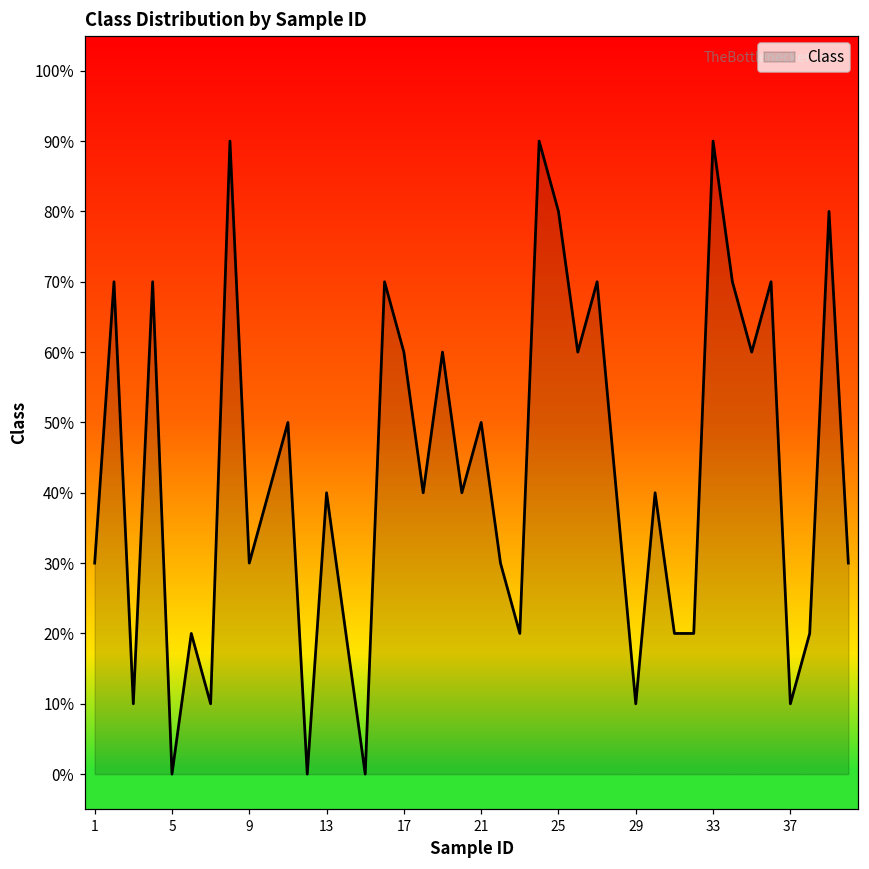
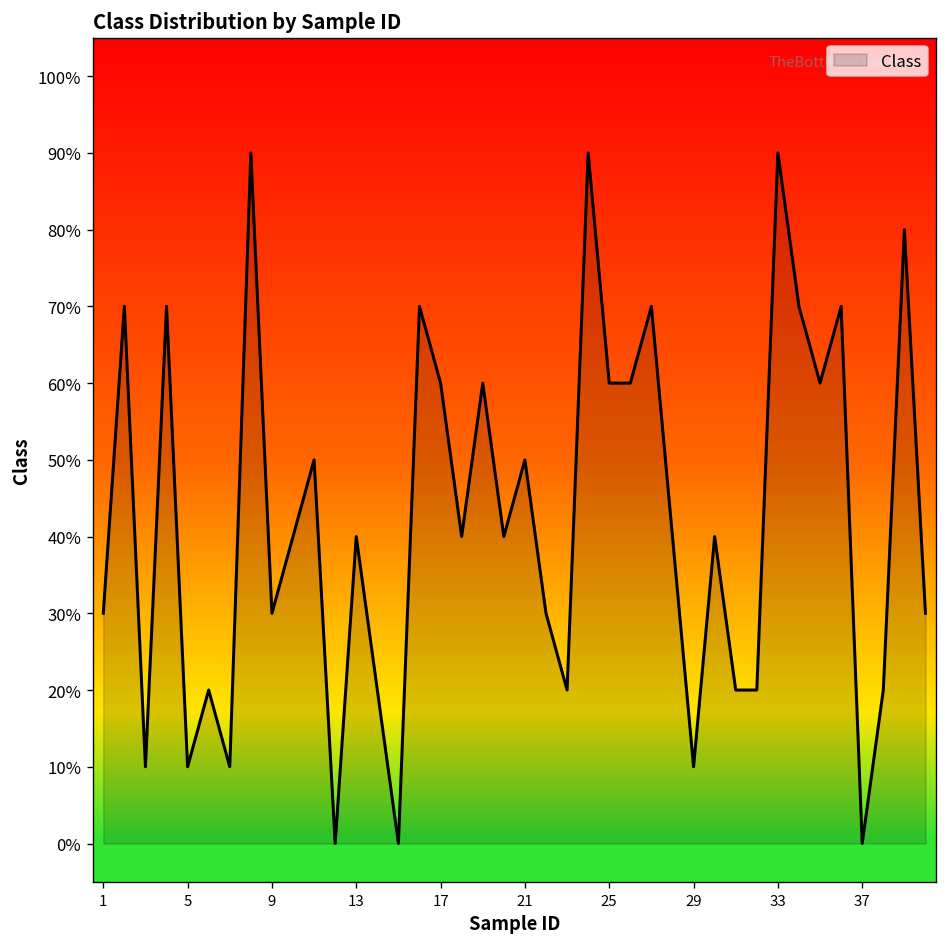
5: 0% -> 10%
25: 80% -> 60%
37: 10% -> 0%
